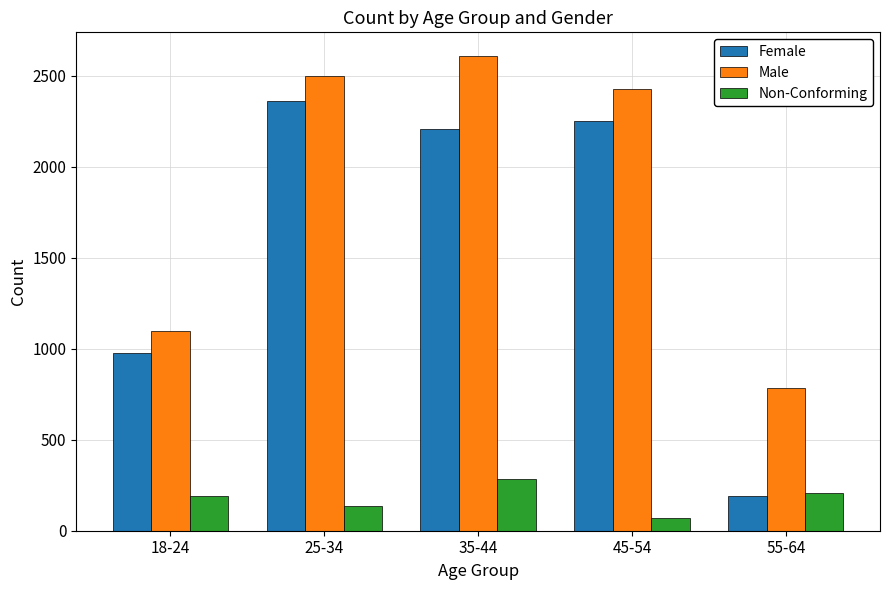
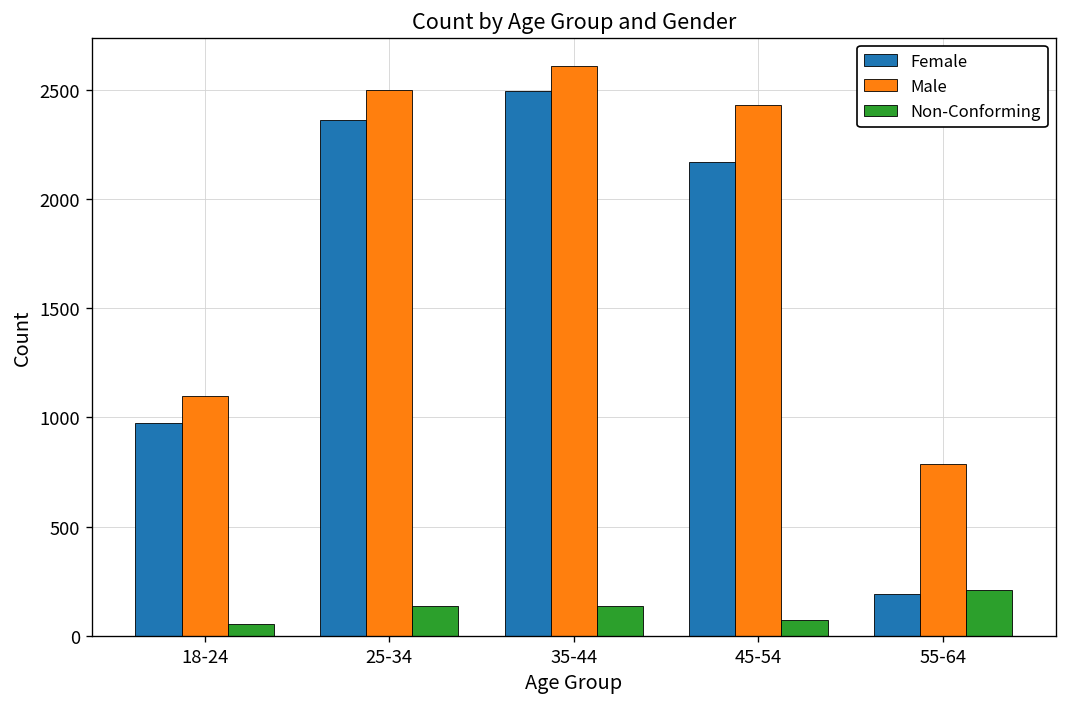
Non-Conforming, 18-24: 190 -> 50
Female, 35-44: 2210 -> 2500
Non-Conforming, 35-44: 290 -> 140
Female, 45-54: 2250 -> 2170
